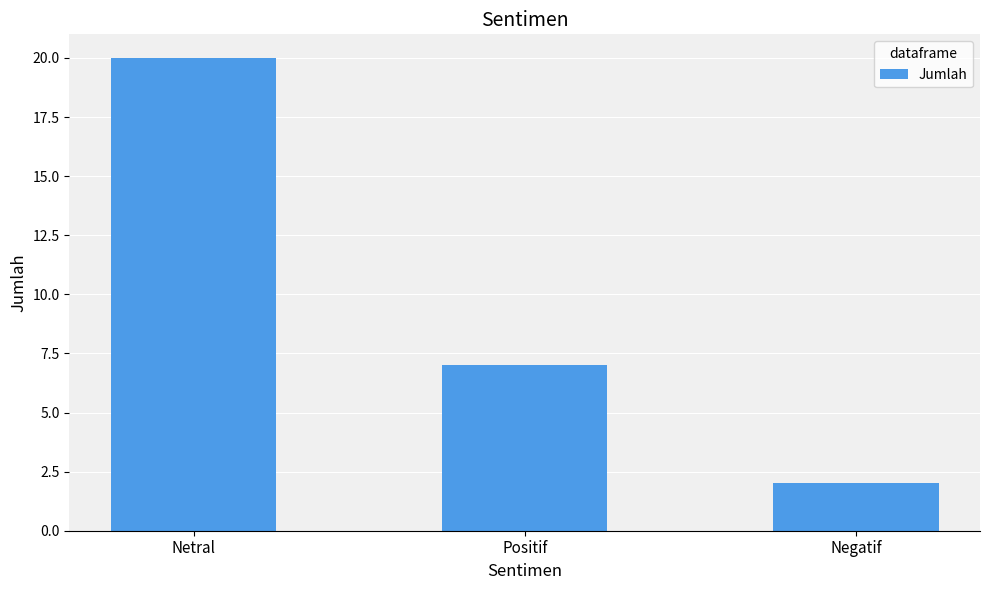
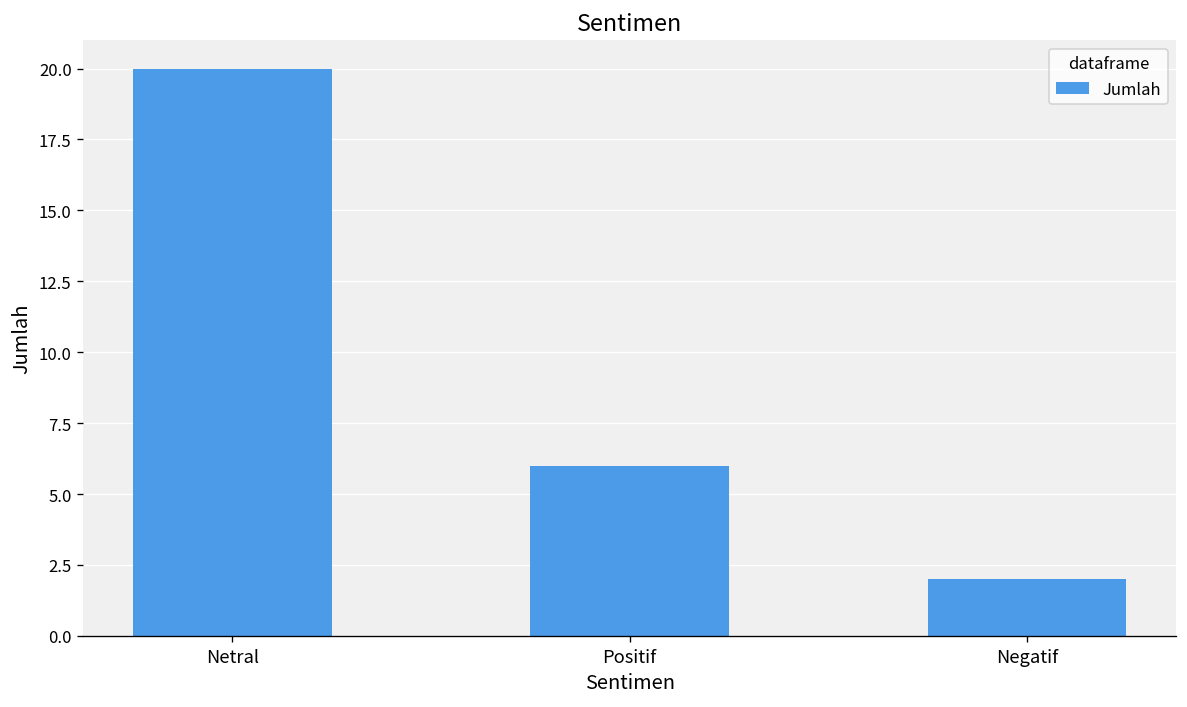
Positif: 7 -> 6
